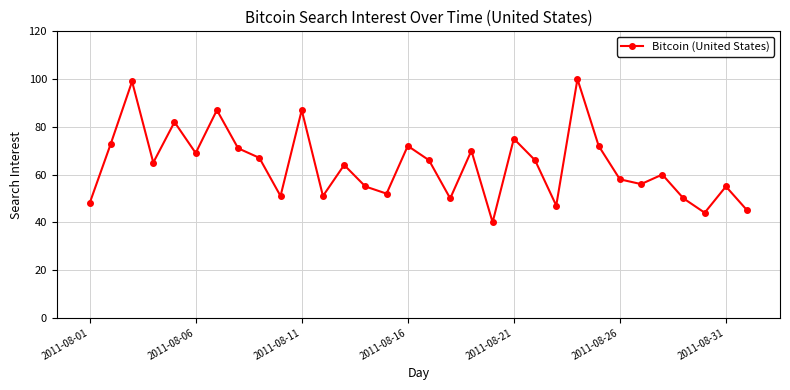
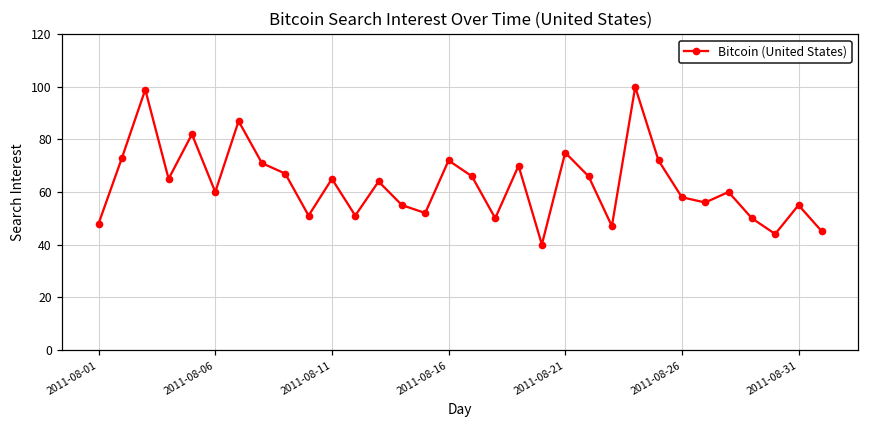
2011-08-06: 69 -> 60
2011-08-11: 87 -> 65
